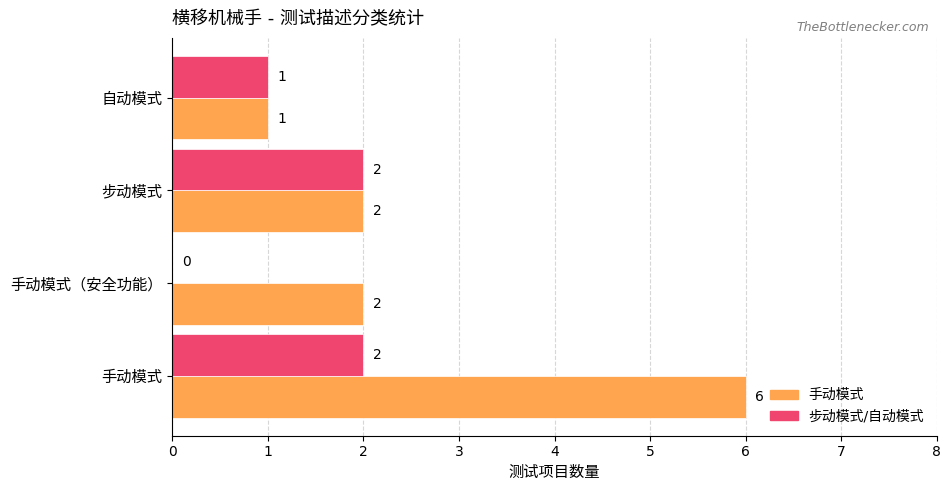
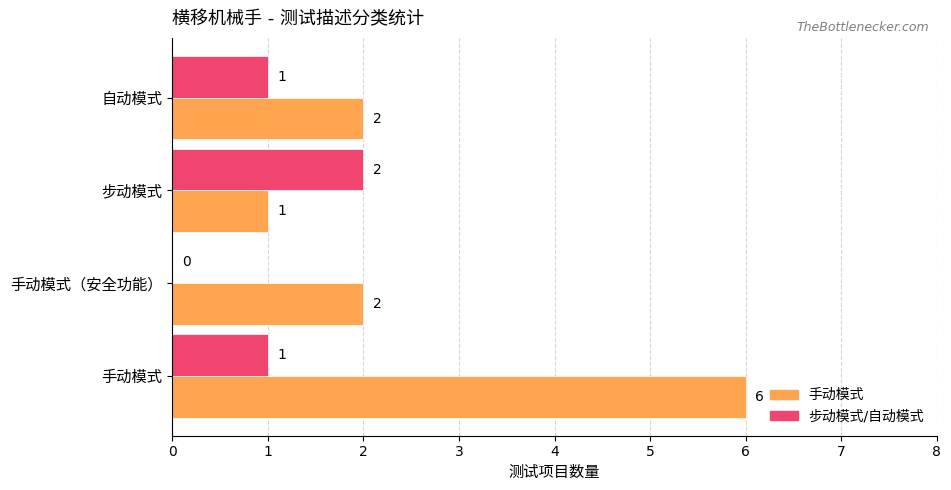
手动模式, 自动模式: 1 -> 2
手动模式, 步动模式: 2 -> 1
步动模式/自动模式, 手动模式: 2 -> 1
